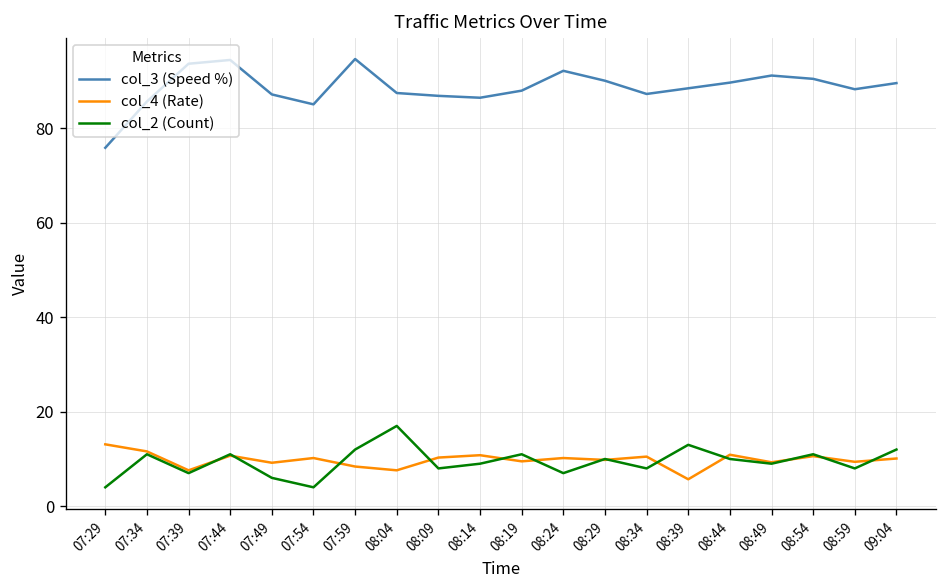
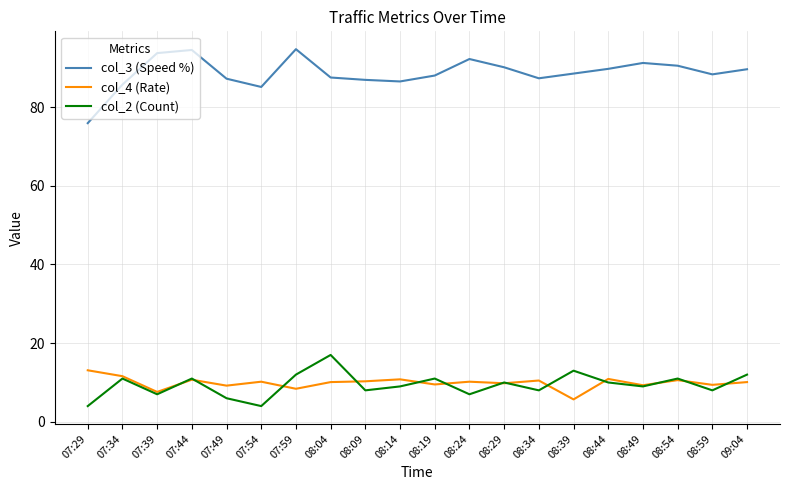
col_4 (Rate), 08:04: 8 -> 10
